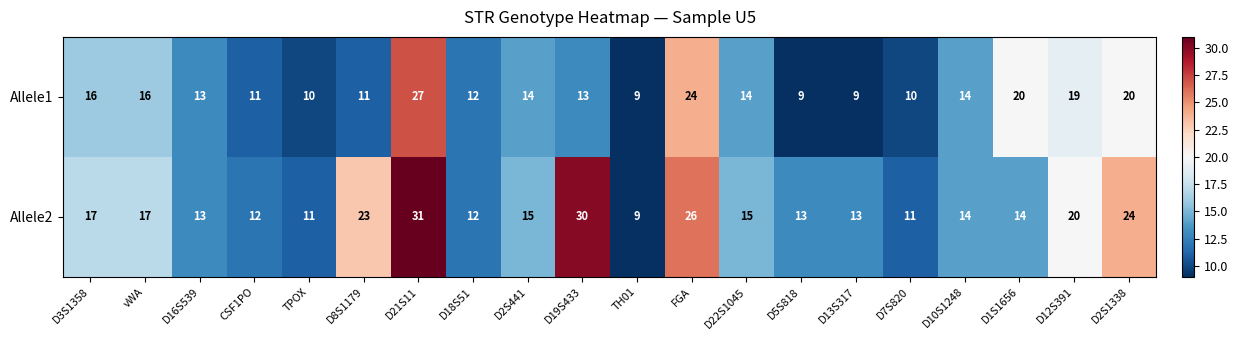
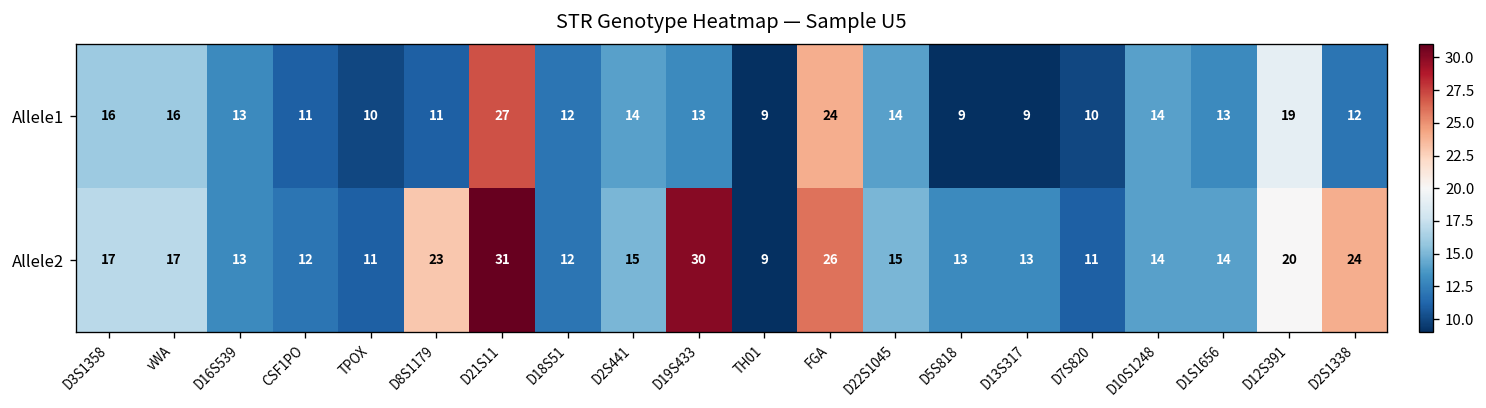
Allele1, D1S1656: 20 -> 13
Allele1, D2S1338: 20 -> 12
